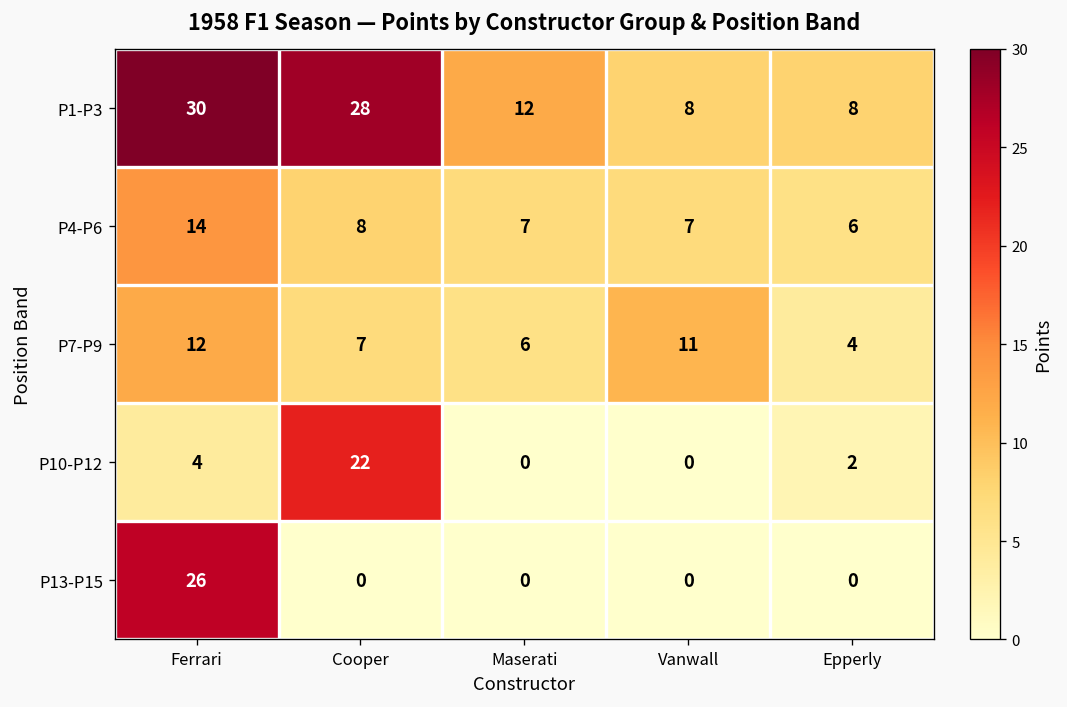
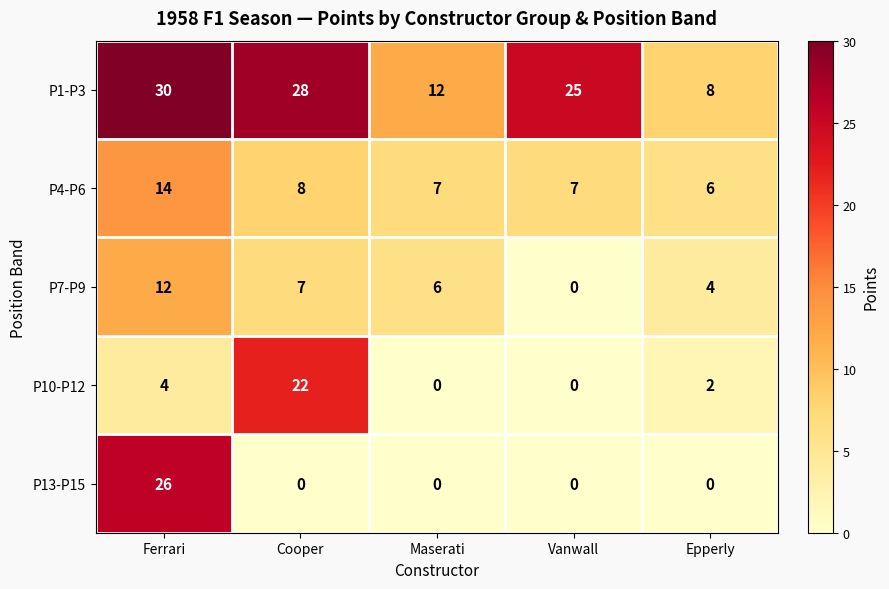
P1-P3, Vanwall: 8 -> 25
P7-P9, Vanwall: 11 -> 0
